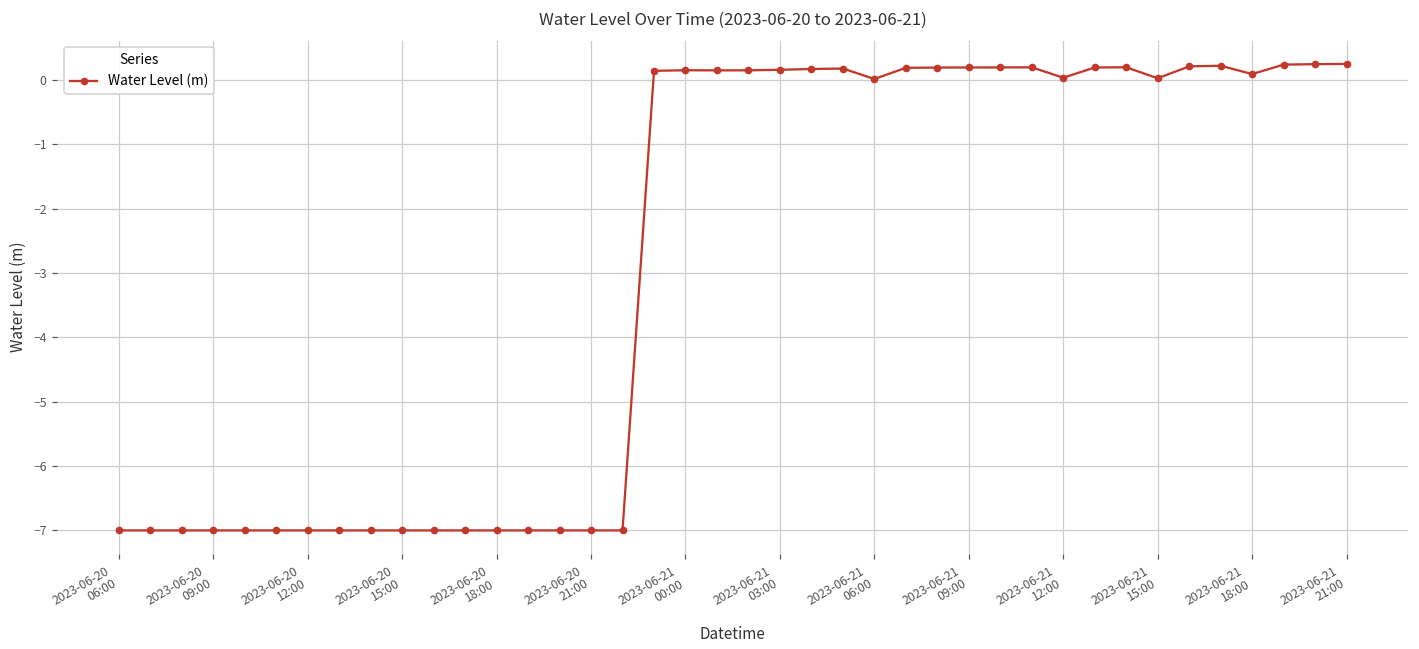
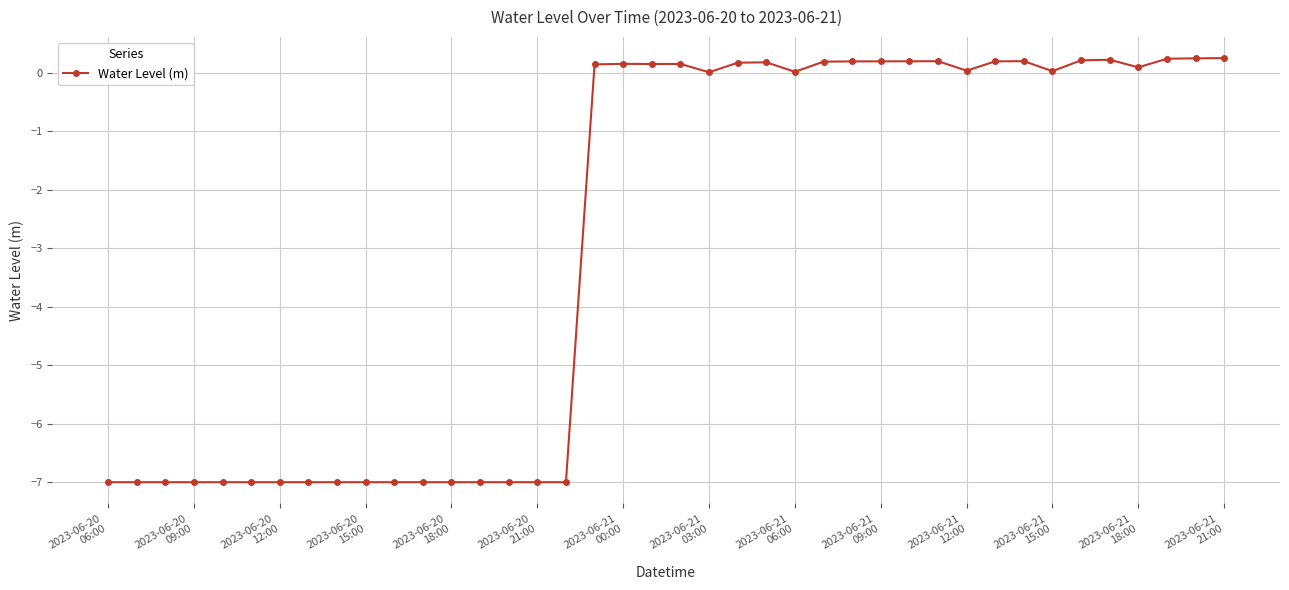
2023-06-21 03:00: 0.2 -> 0.0
